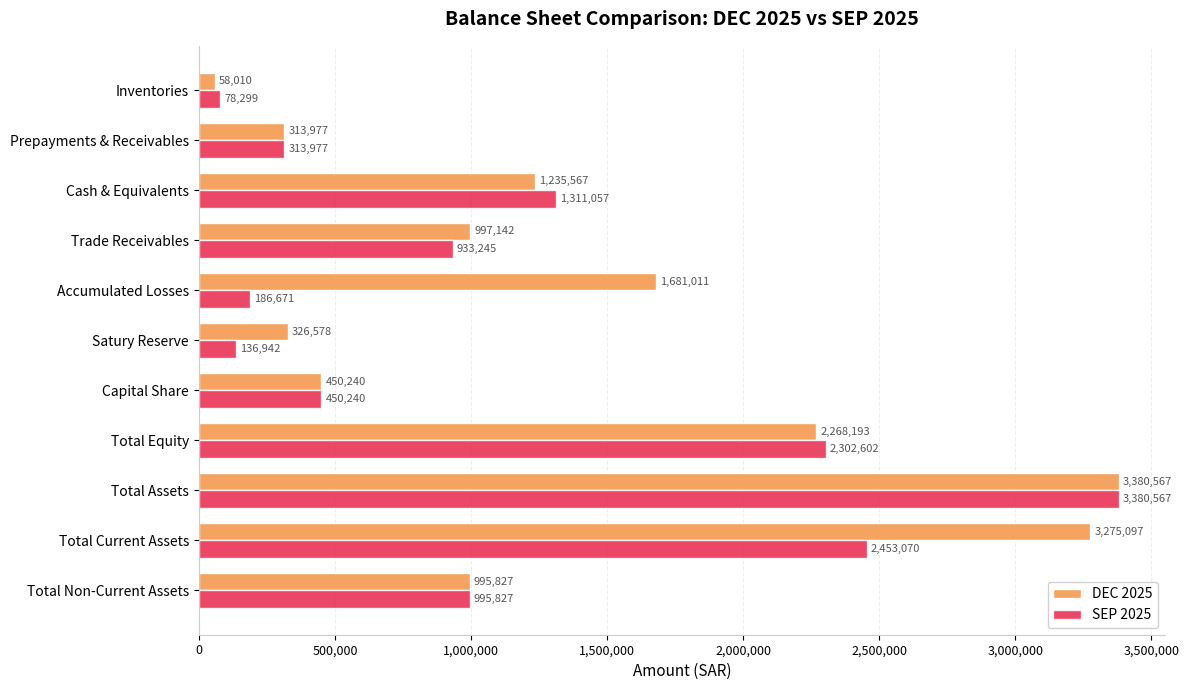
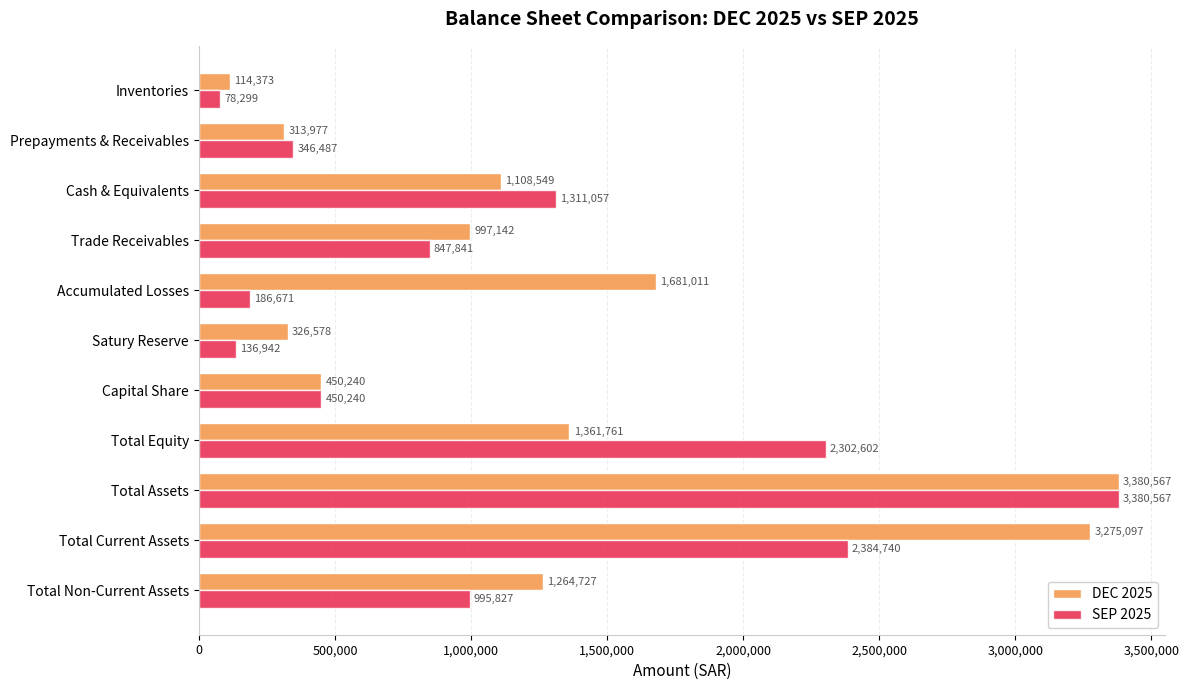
DEC 2025, Inventories: 58,010 -> 114,373
SEP 2025, Prepayments & Receivables: 313,977 -> 346,487
DEC 2025, Cash & Equivalents: 1,235,567 -> 1,108,549
SEP 2025, Trade Receivables: 933,245 -> 847,841
DEC 2025, Total Equity: 2,268,193 -> 1,361,761
SEP 2025, Total Current Assets: 2,453,070 -> 2,384,740
DEC 2025, Total Non-Current Assets: 995,827 -> 1,264,727
